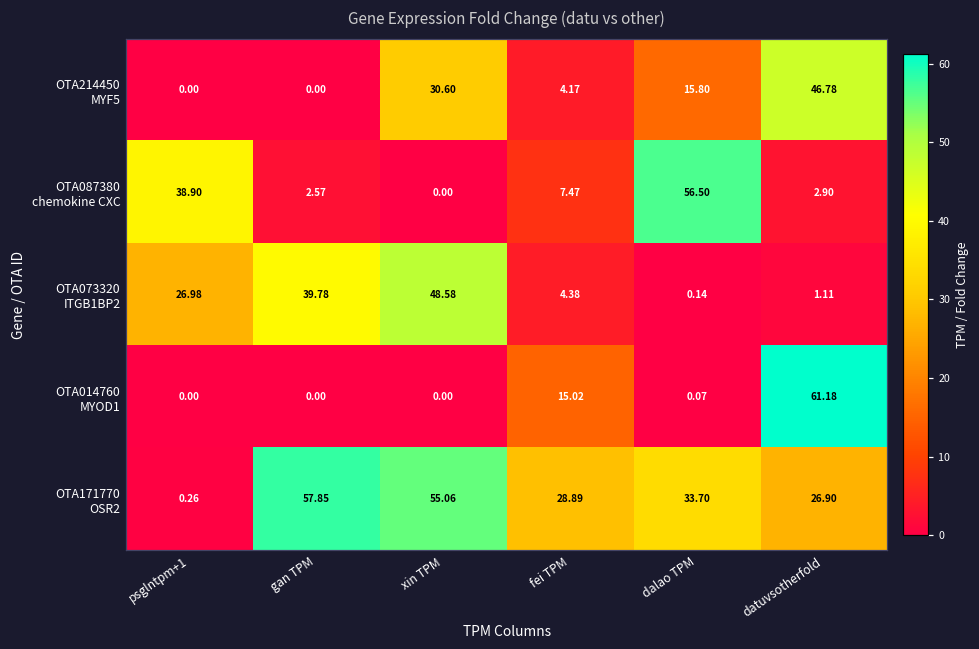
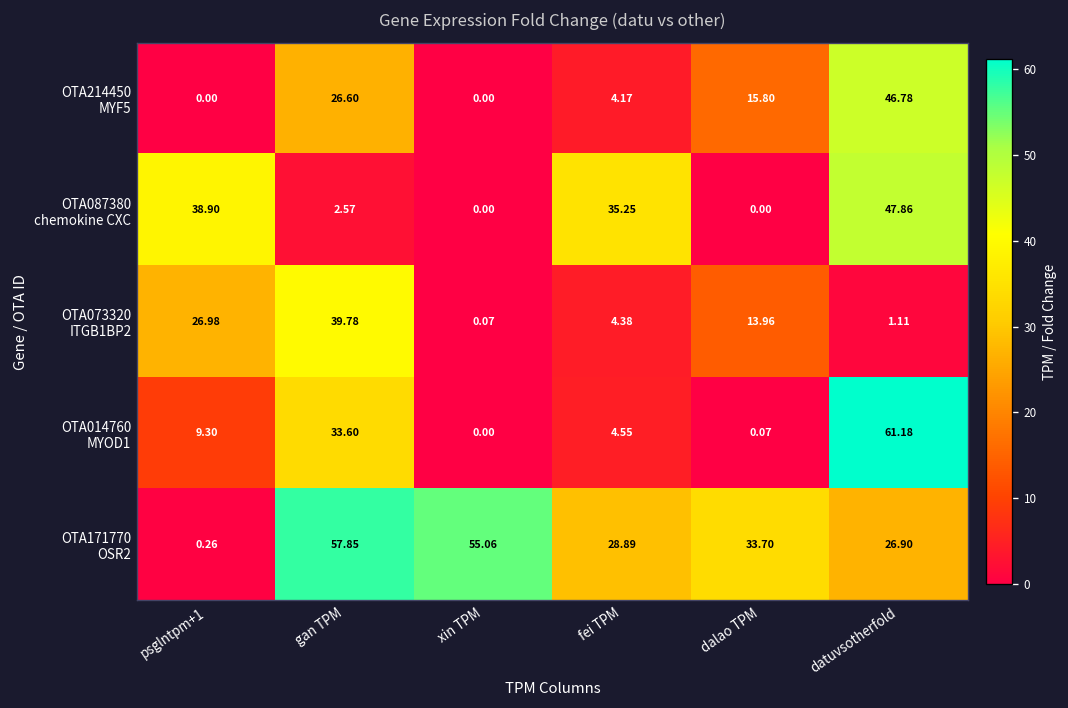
OTA214450 MYF5, gan TPM: 0.00 -> 26.60
OTA214450 MYF5, xin TPM: 30.60 -> 0.00
OTA087380 chemokine CXC, fei TPM: 7.47 -> 35.25
OTA087380 chemokine CXC, dalao TPM: 56.50 -> 0.00
OTA087380 chemokine CXC, datuvsotherfold: 2.90 -> 47.86
OTA073320 ITGB1BP2, xin TPM: 48.58 -> 0.07
OTA073320 ITGB1BP2, dalao TPM: 0.14 -> 13.96
OTA014760 MYOD1, psglntpm+1: 0.00 -> 9.30
OTA014760 MYOD1, gan TPM: 0.00 -> 33.60
OTA014760 MYOD1, fei TPM: 15.02 -> 4.55
